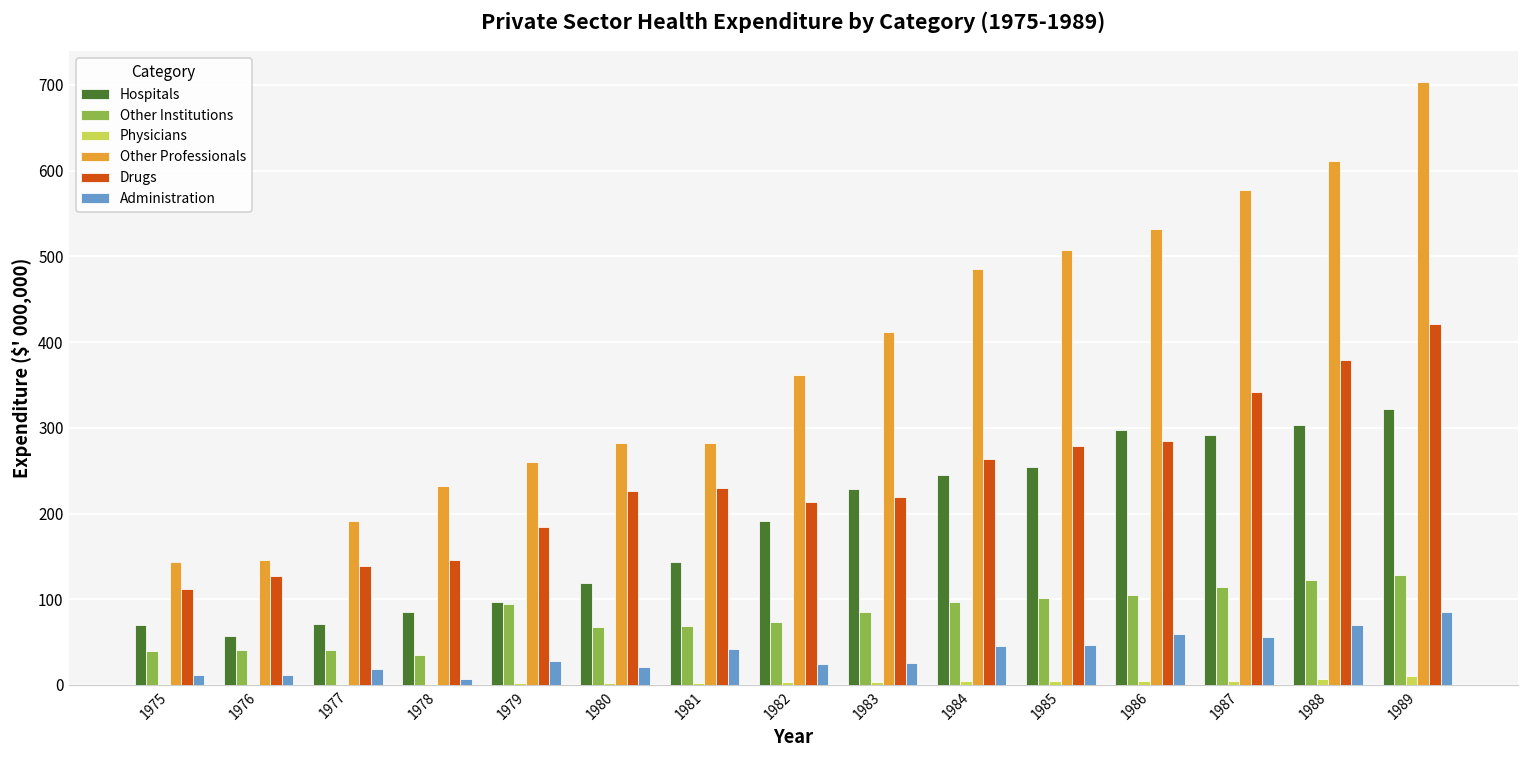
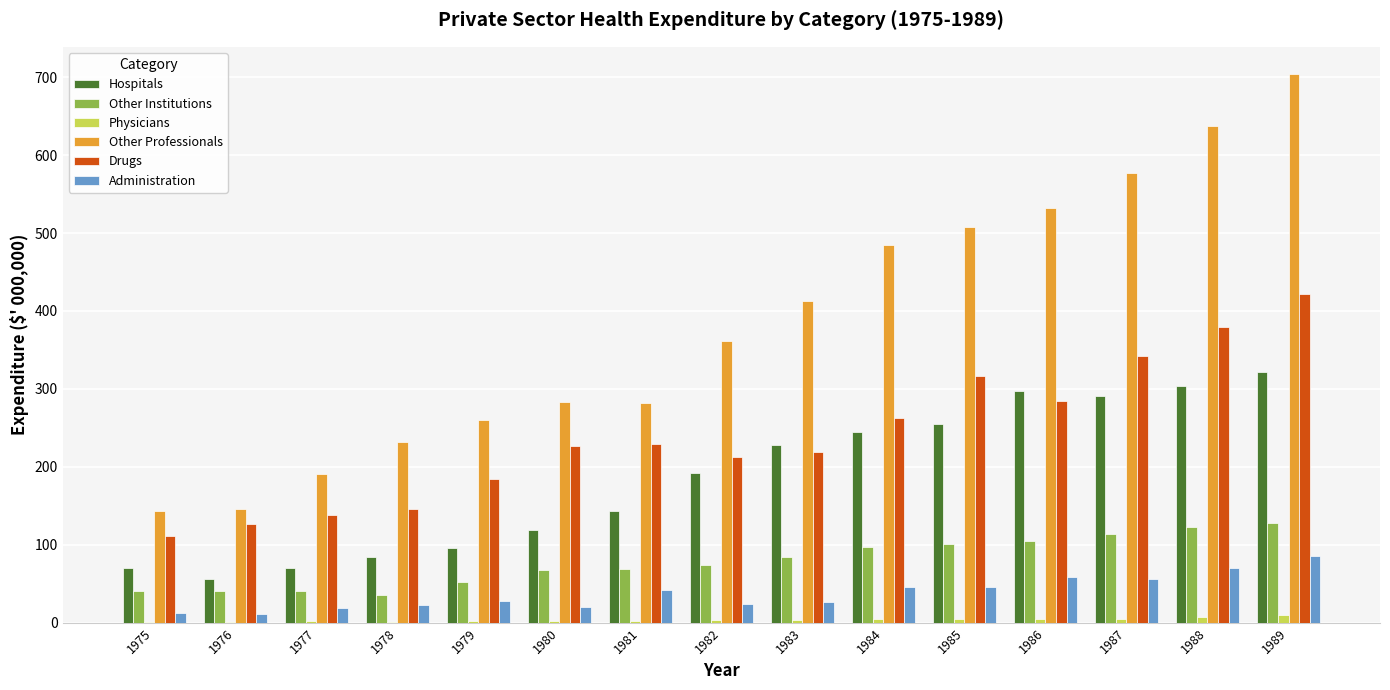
Administration, 1978: 10 -> 20
Other Institutions, 1979: 90 -> 50
Drugs, 1985: 280 -> 320
Other Professionals, 1988: 610 -> 640
